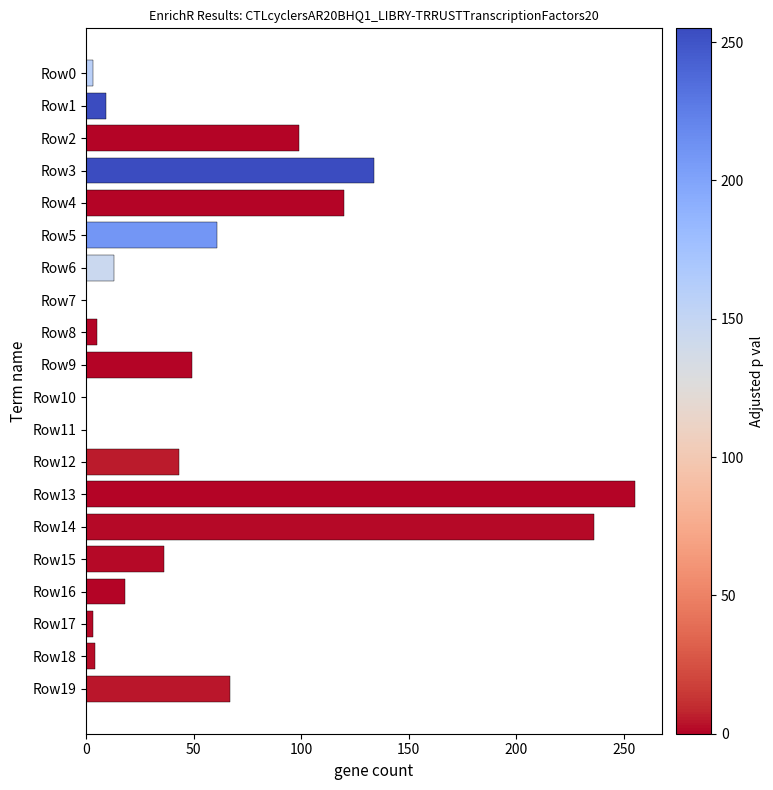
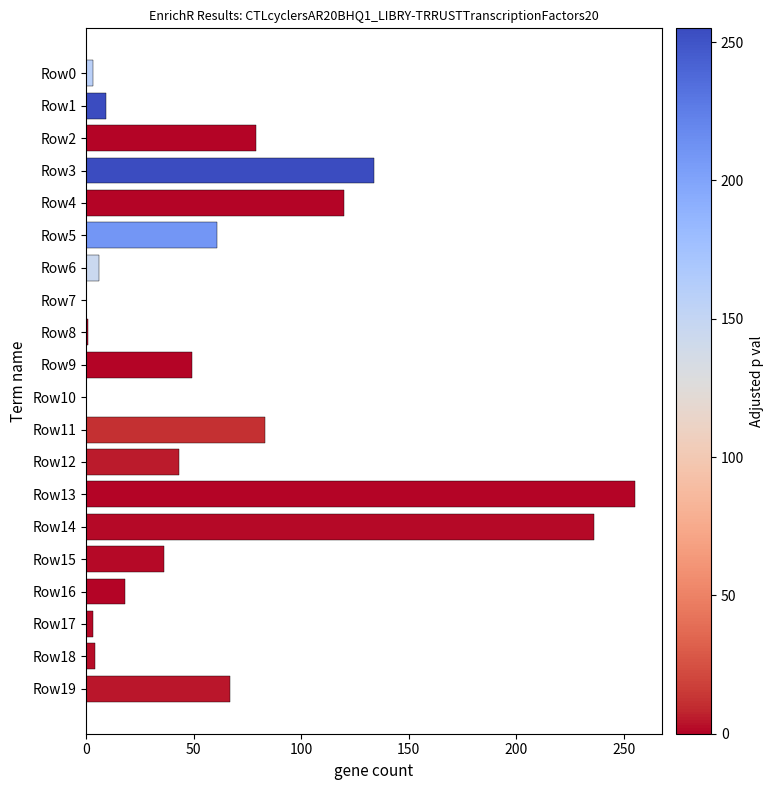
Row2: 99 -> 79
Row6: 13 -> 6
Row8: 5 -> 1
Row11: 0 -> 83
